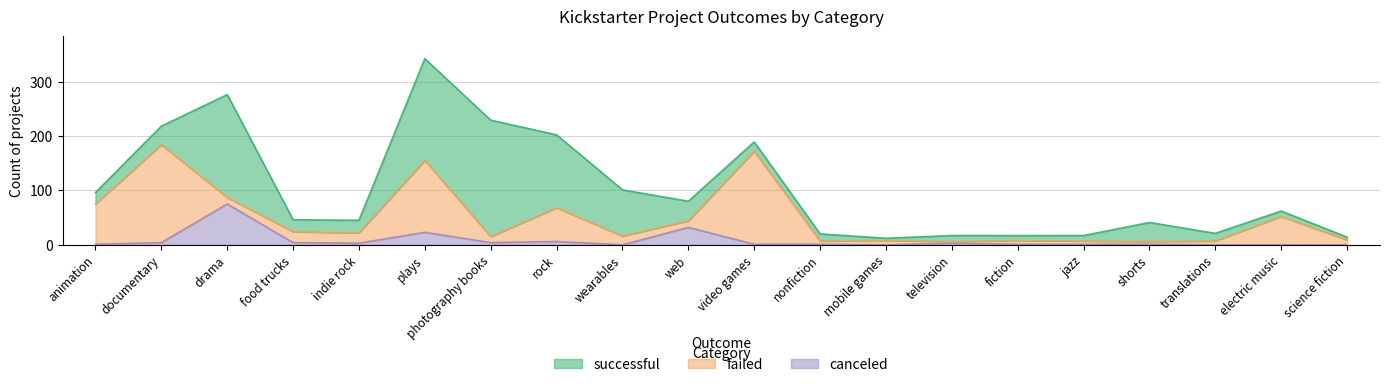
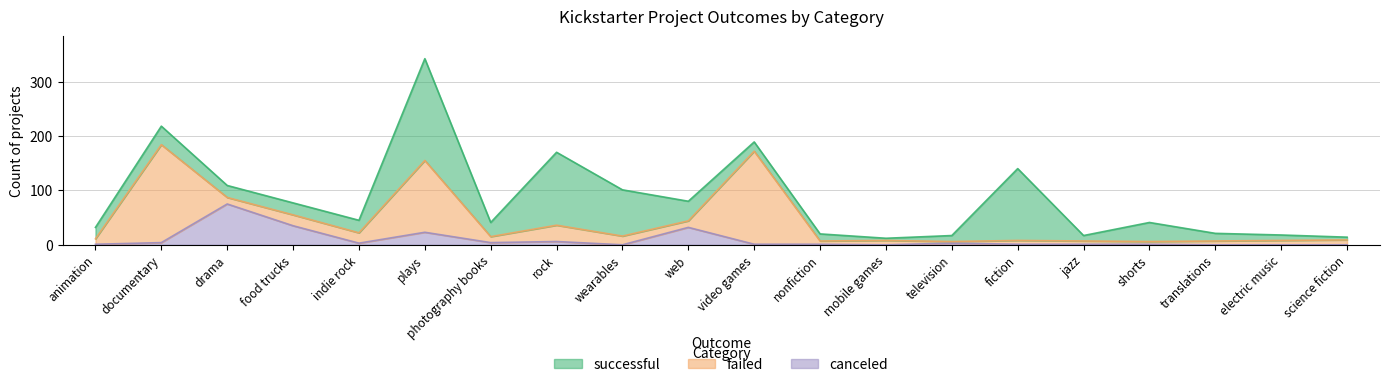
failed, animation: 70 -> 10
successful, drama: 190 -> 20
canceled, food trucks: 0 -> 40
successful, photography books: 210 -> 30
failed, rock: 60 -> 30
successful, fiction: 10 -> 130
failed, electric music: 50 -> 10
